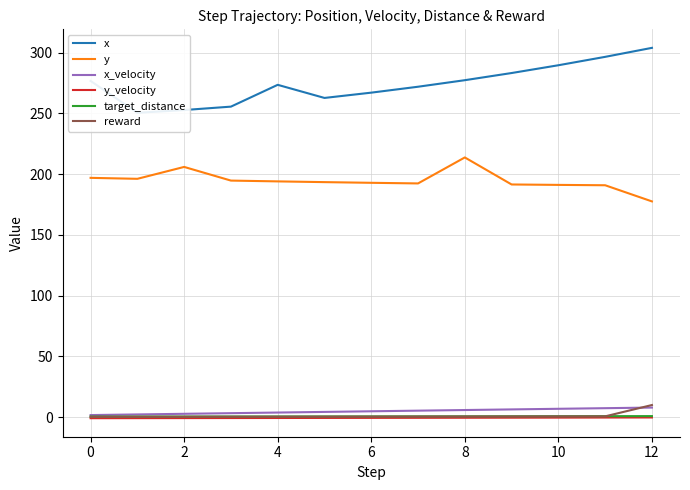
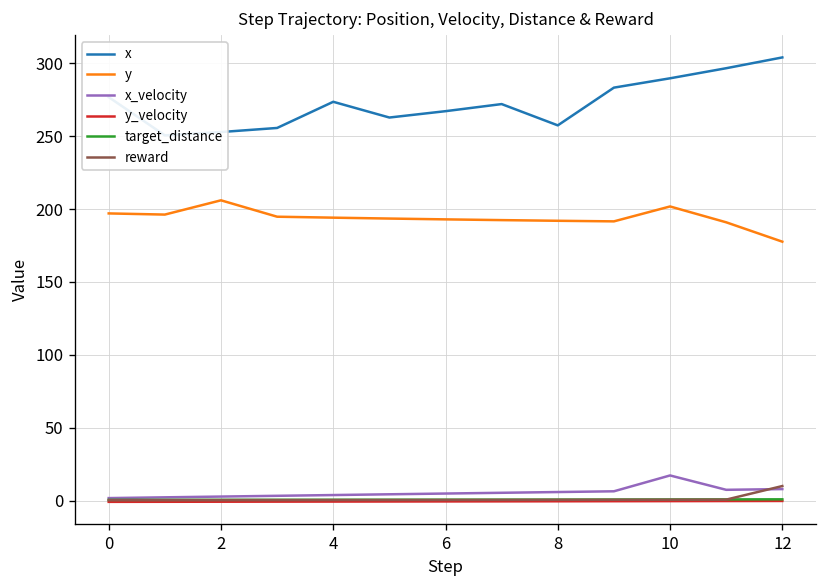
x, 8: 277 -> 257
y, 8: 214 -> 192
y, 10: 191 -> 202
x_velocity, 10: 7 -> 17
